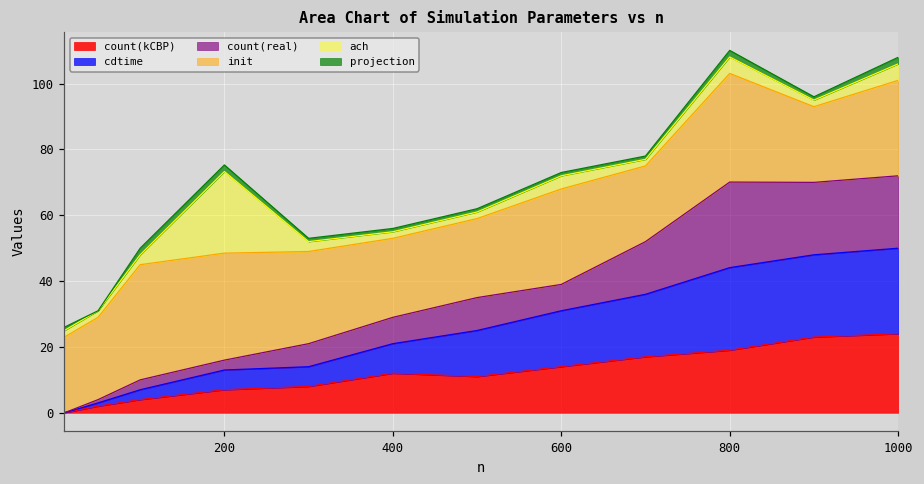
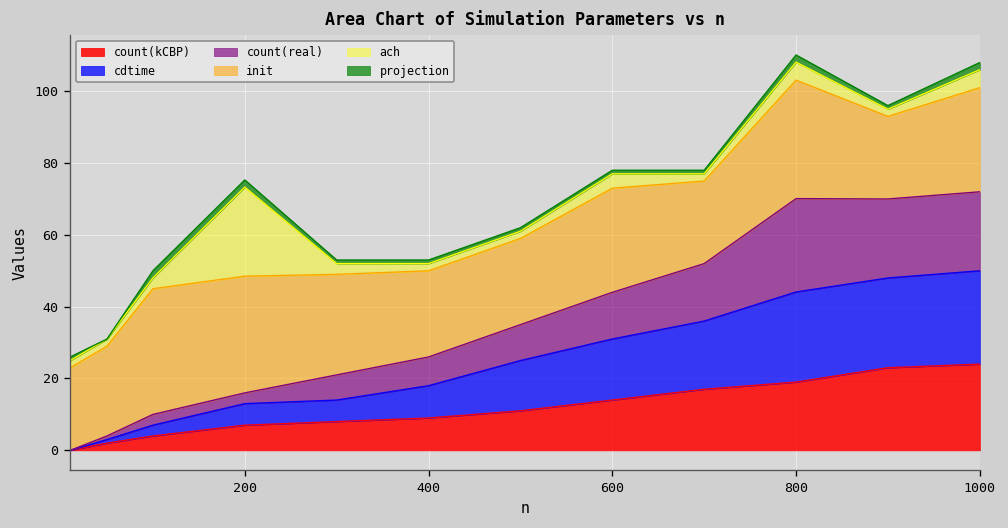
count(kCBP), 400: 12 -> 9
count(real), 600: 8 -> 13
